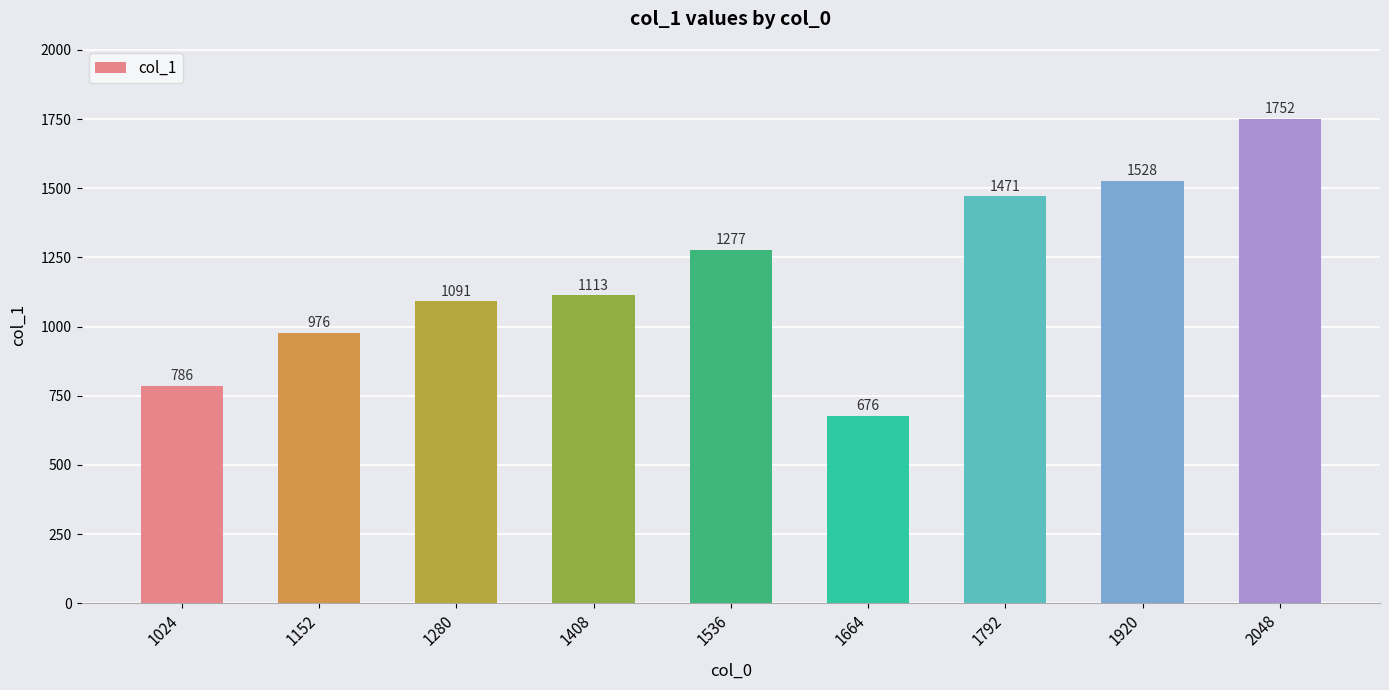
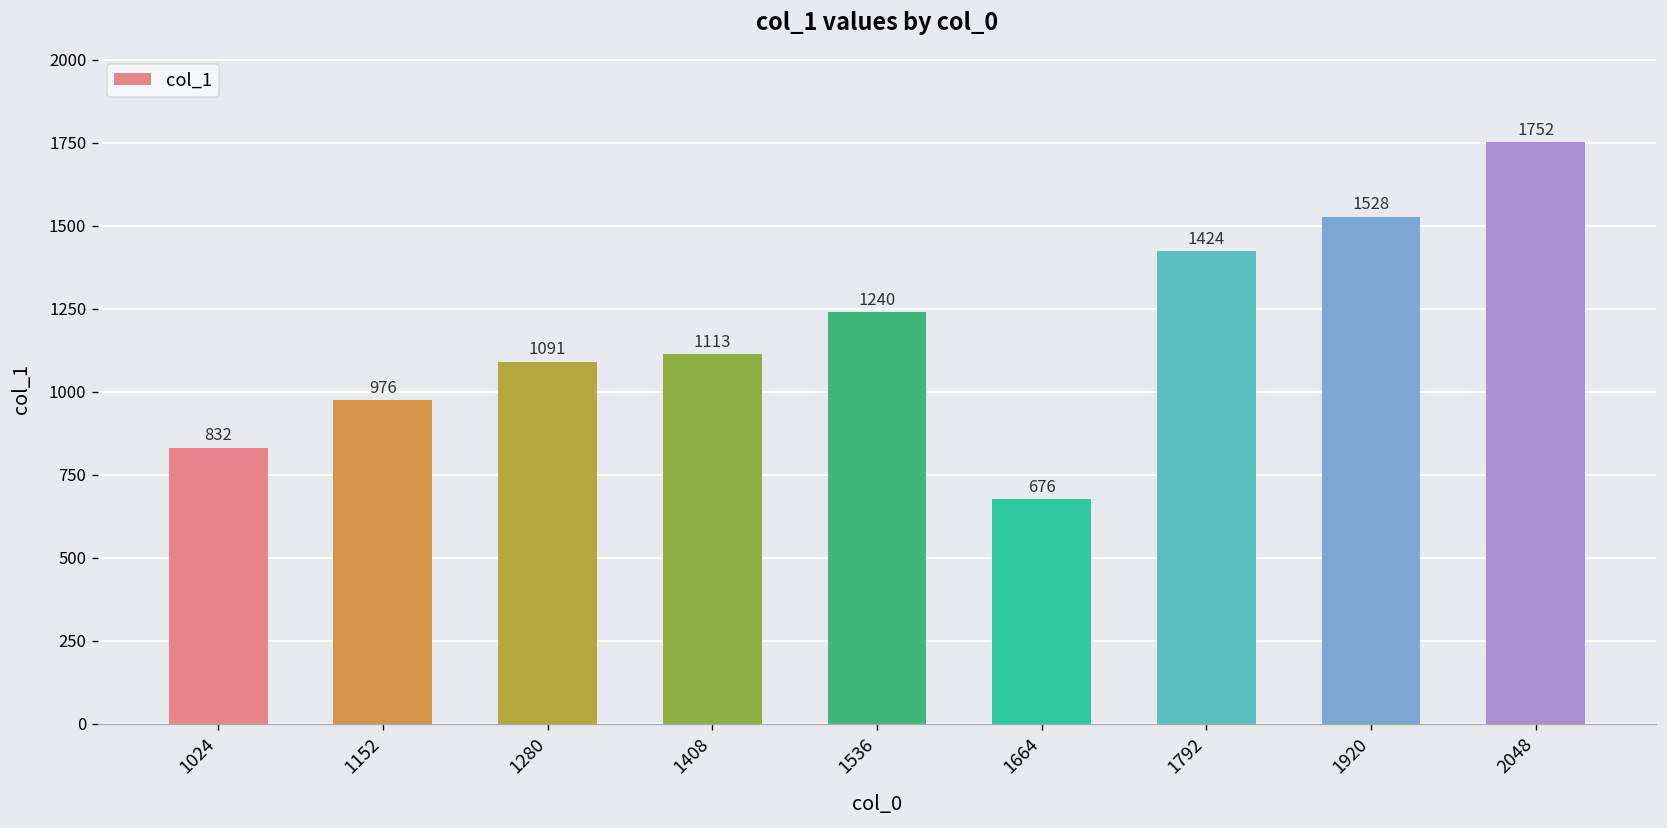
1024: 786 -> 832
1536: 1277 -> 1240
1792: 1471 -> 1424
